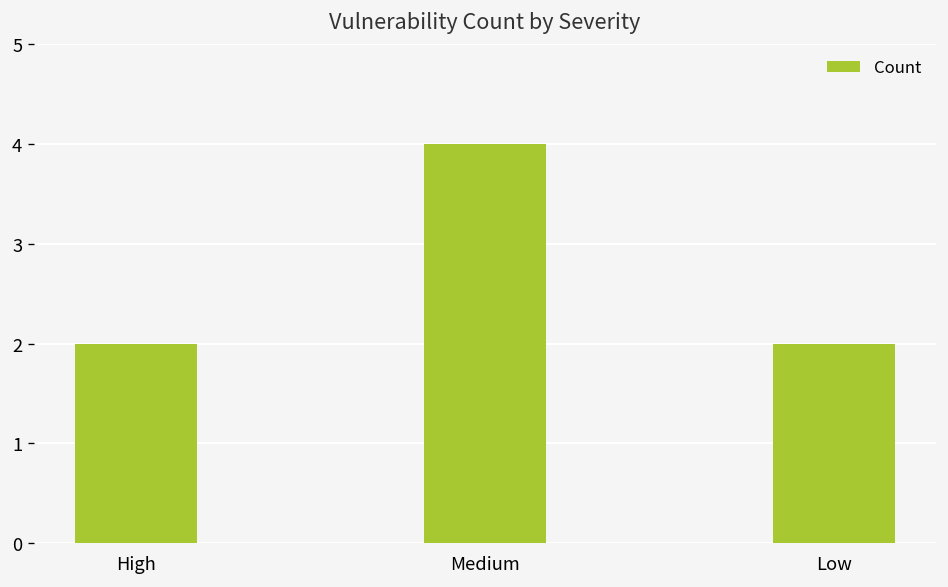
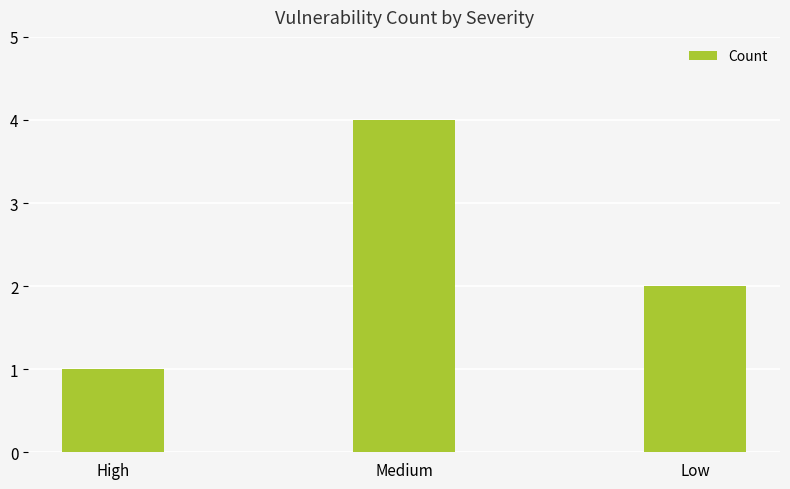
High: 2 -> 1
